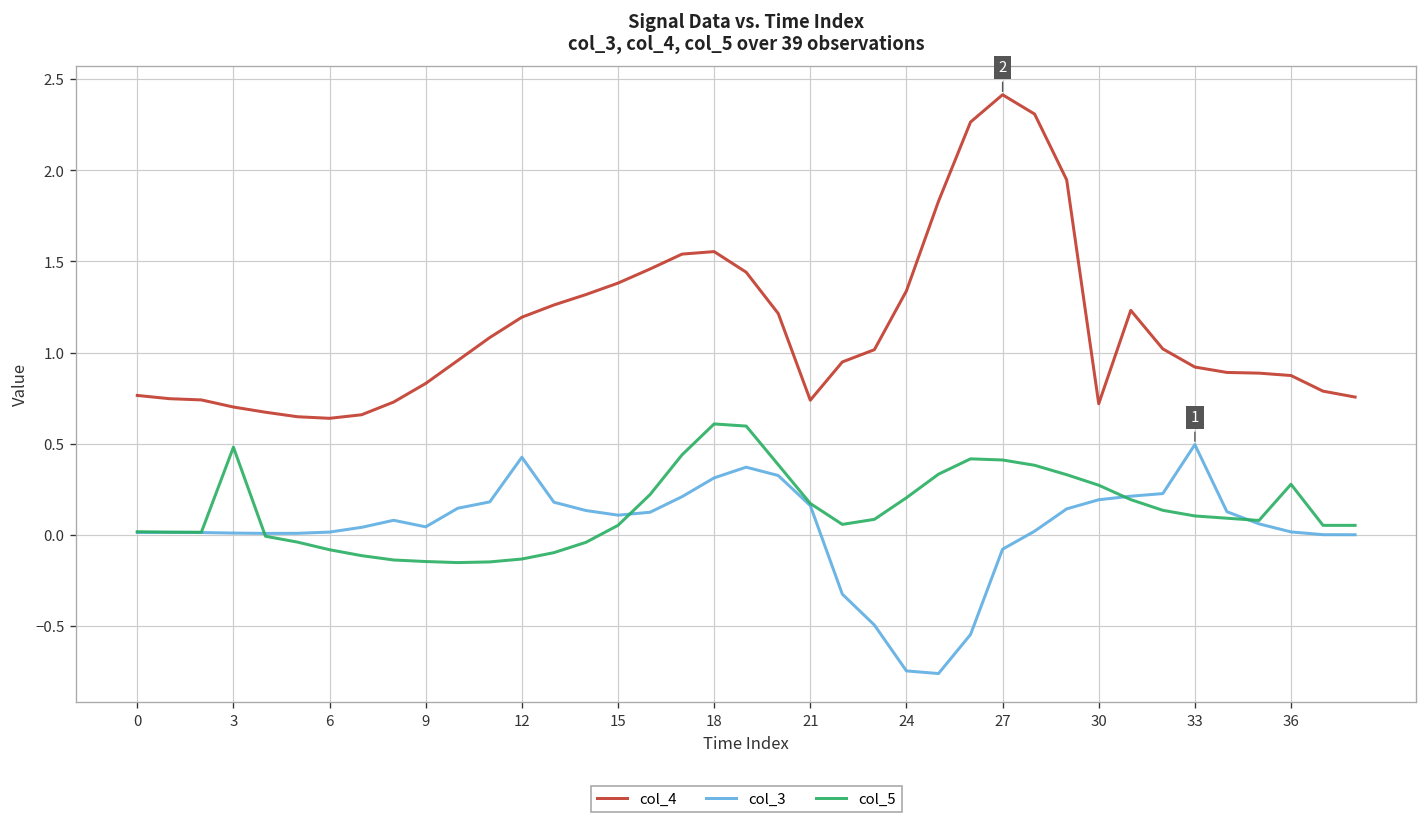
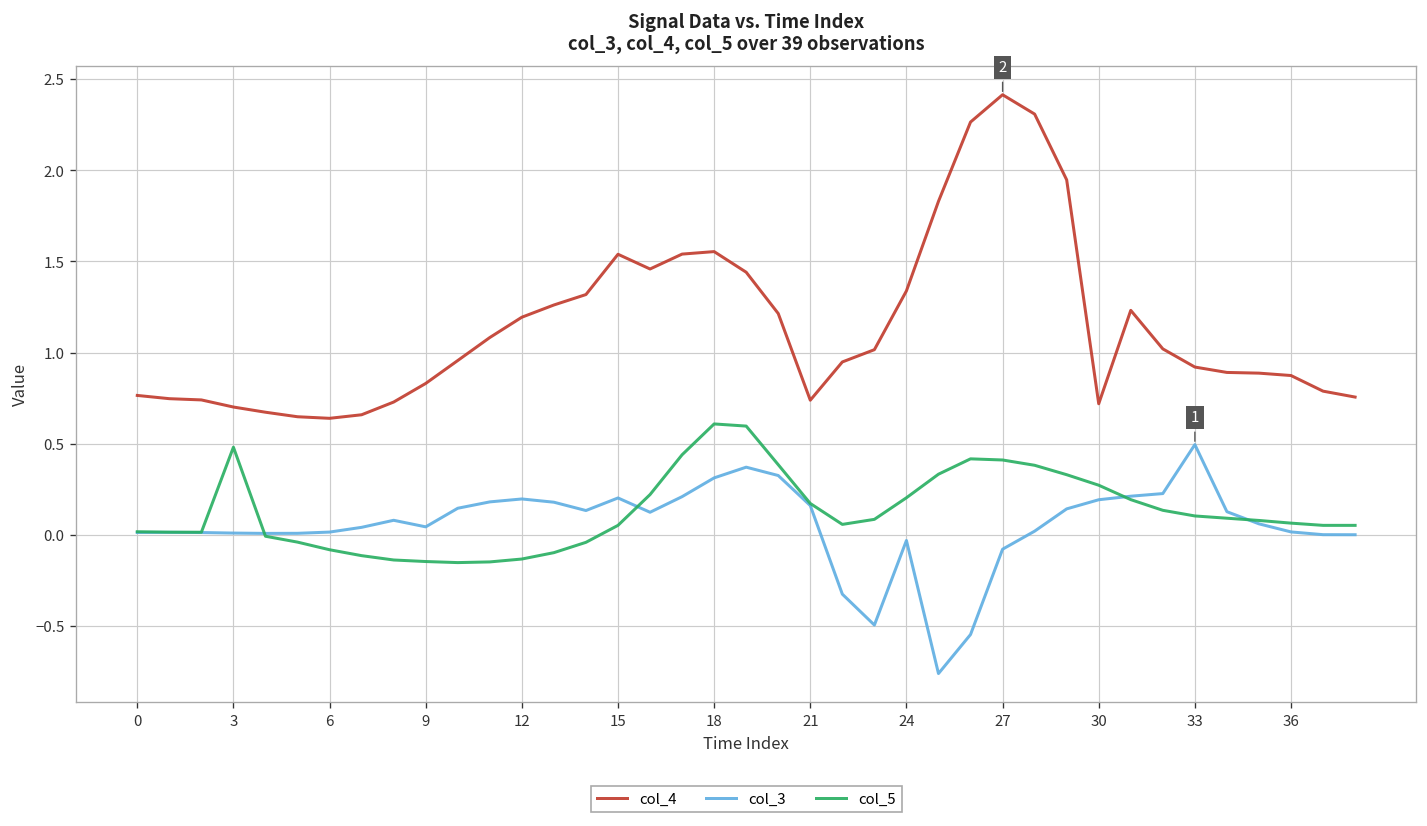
col_3, 12: 0.43 -> 0.20
col_4, 15: 1.38 -> 1.54
col_3, 15: 0.11 -> 0.20
col_3, 24: -0.75 -> -0.03
col_5, 36: 0.28 -> 0.06
